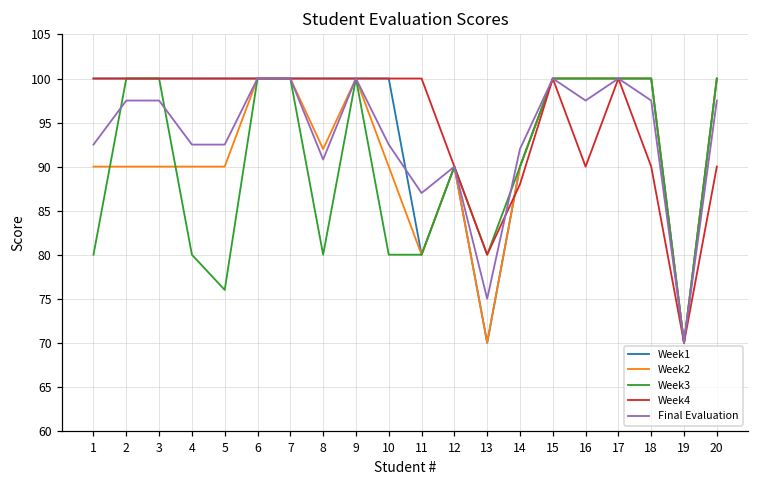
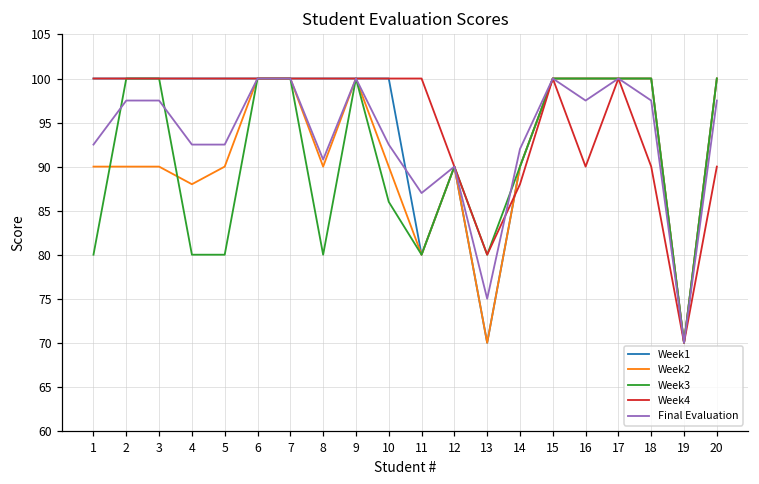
Week2, 4: 90 -> 88
Week3, 5: 76 -> 80
Week2, 8: 92 -> 90
Week3, 10: 80 -> 86
